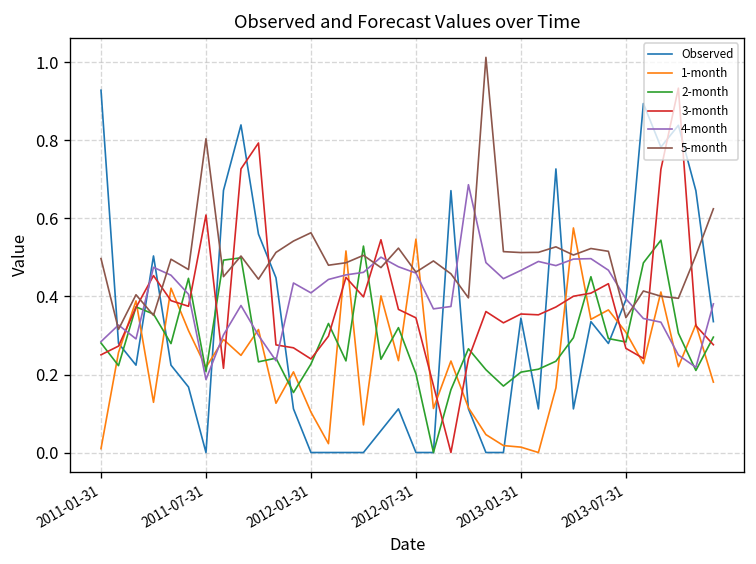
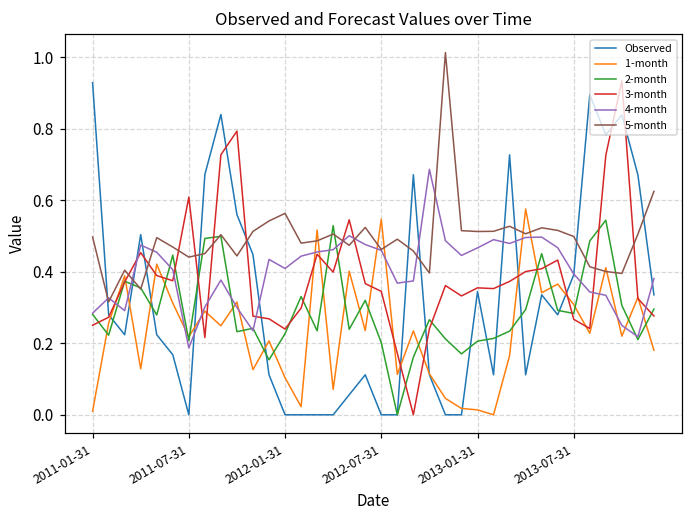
5-month, 2011-07-31: 0.80 -> 0.44
5-month, 2013-07-31: 0.35 -> 0.50
